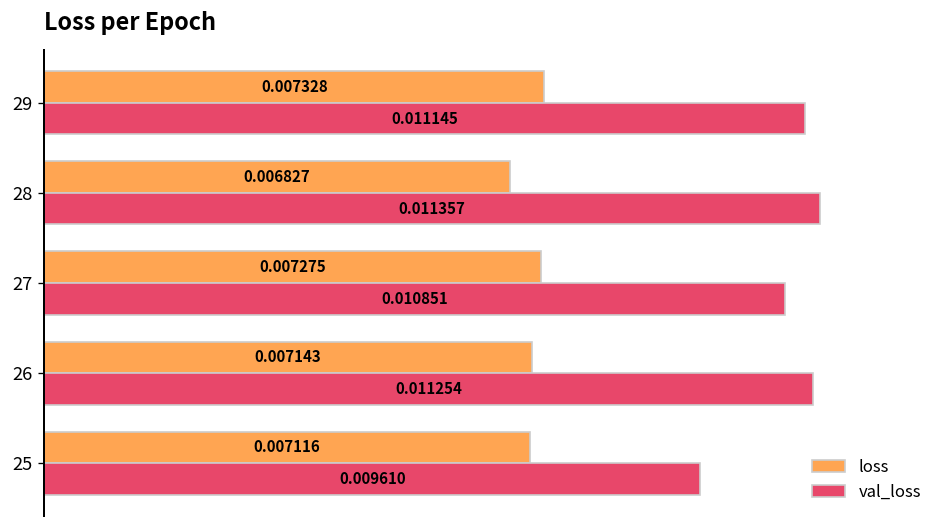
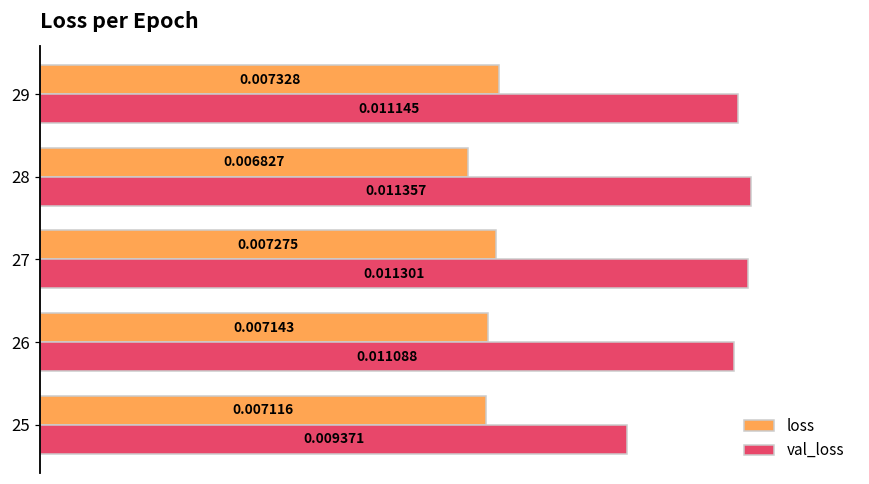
val_loss, 27: 0.010851 -> 0.011301
val_loss, 26: 0.011254 -> 0.011088
val_loss, 25: 0.009610 -> 0.009371
